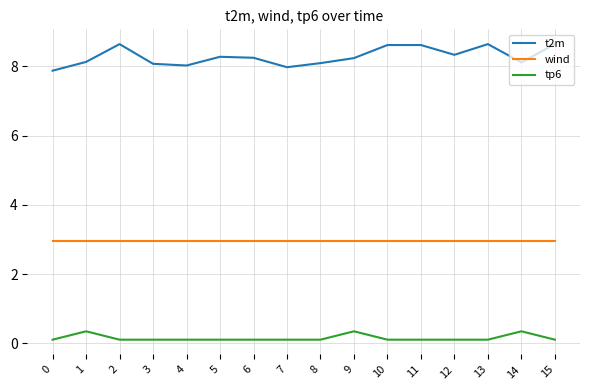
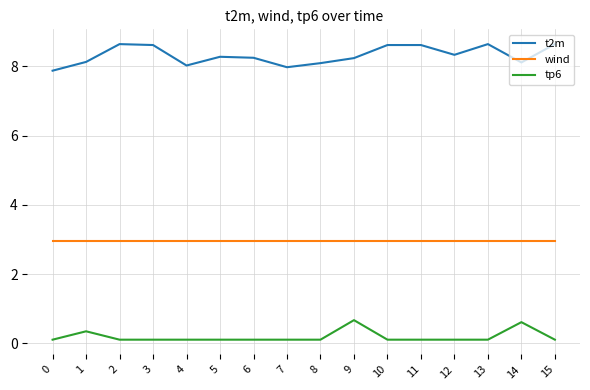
t2m, 3: 8.1 -> 8.6
tp6, 9: 0.3 -> 0.7
tp6, 14: 0.3 -> 0.6
